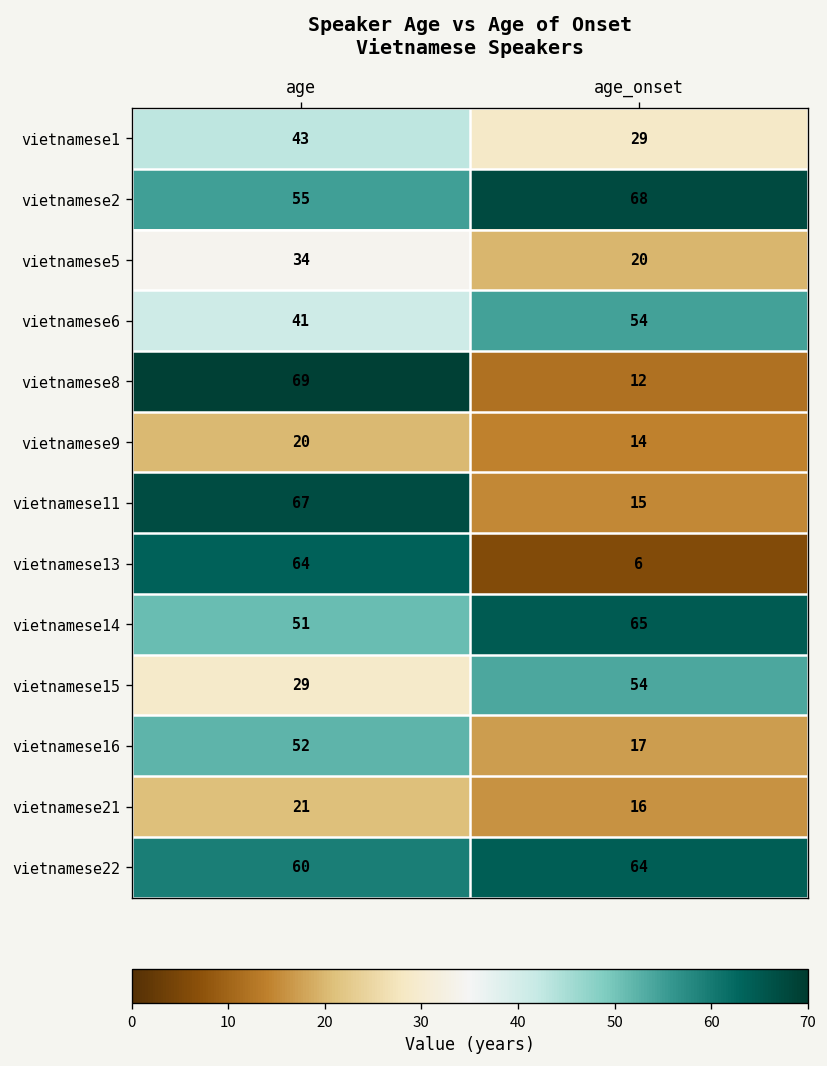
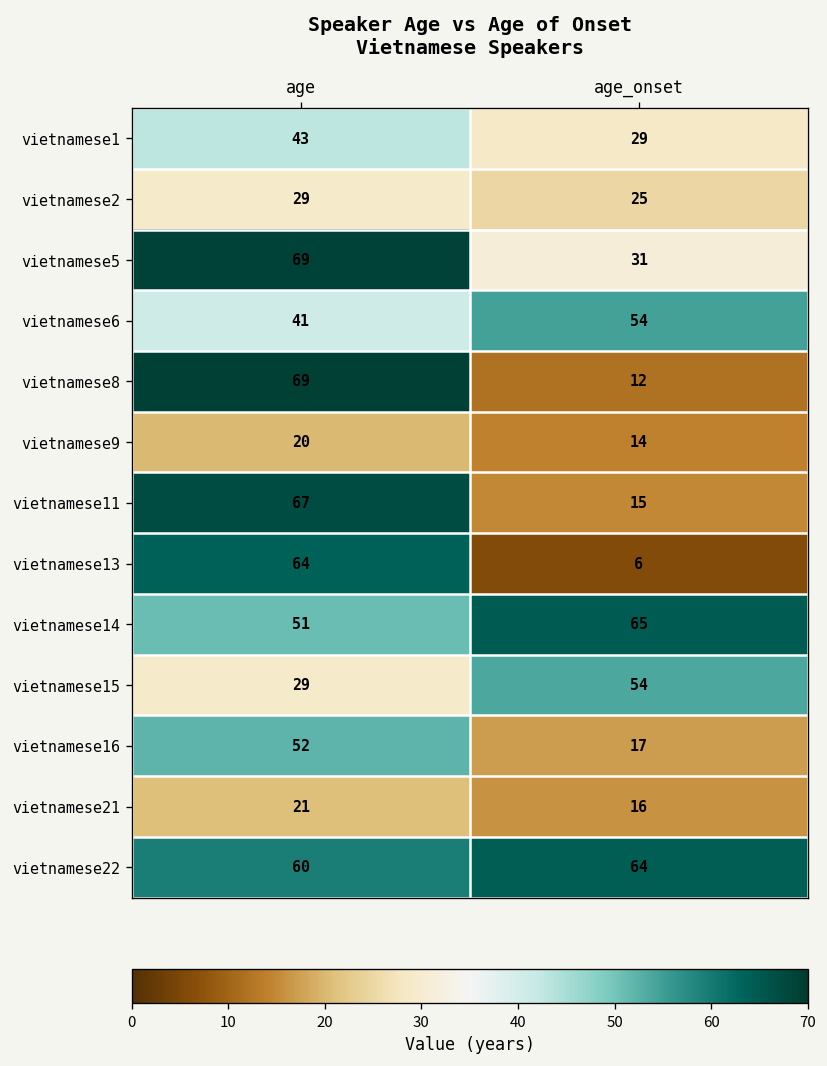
vietnamese2, age: 55 -> 29
vietnamese2, age_onset: 68 -> 25
vietnamese5, age: 34 -> 69
vietnamese5, age_onset: 20 -> 31
